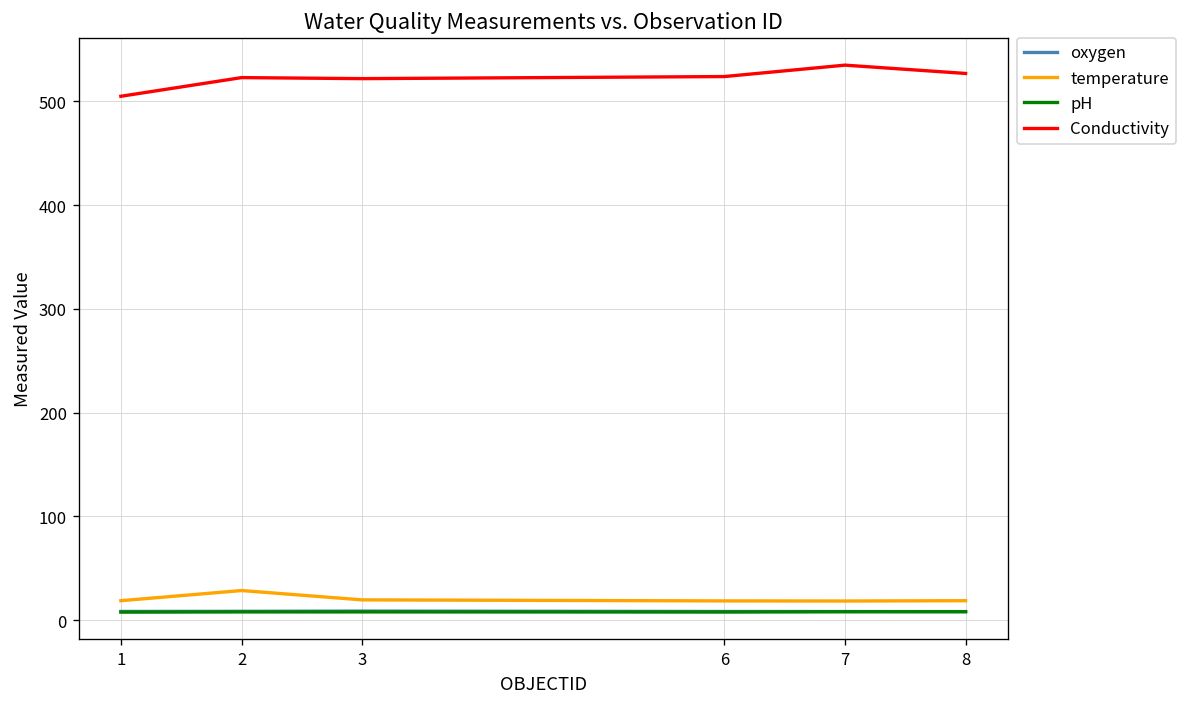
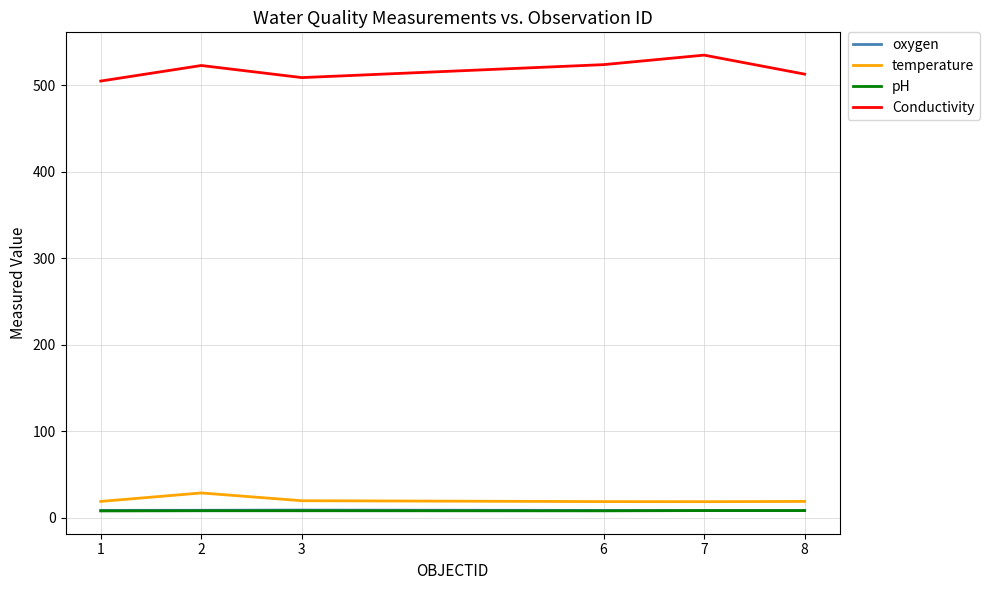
Conductivity, 3: 520 -> 510
Conductivity, 8: 530 -> 510
